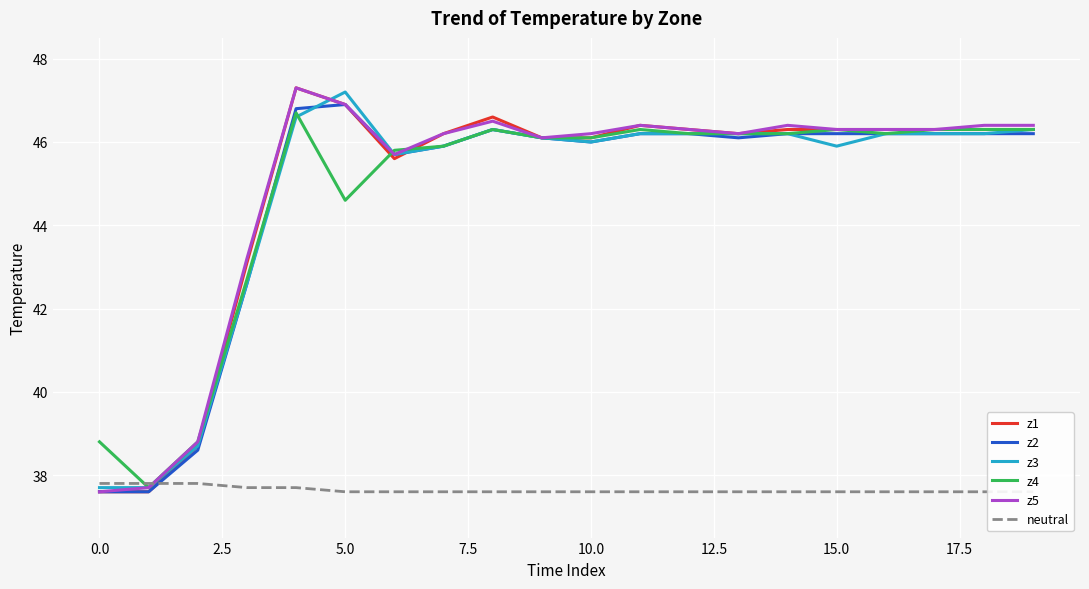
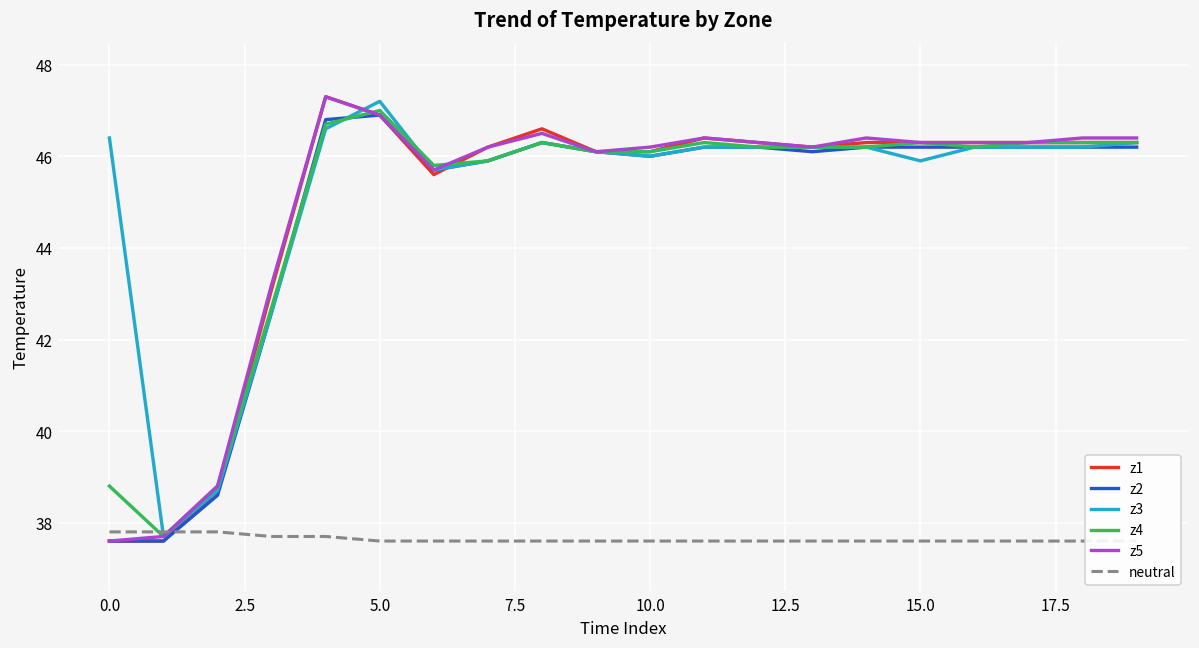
z3, 0.0: 37.7 -> 46.4
z4, 5.0: 44.6 -> 47.0
